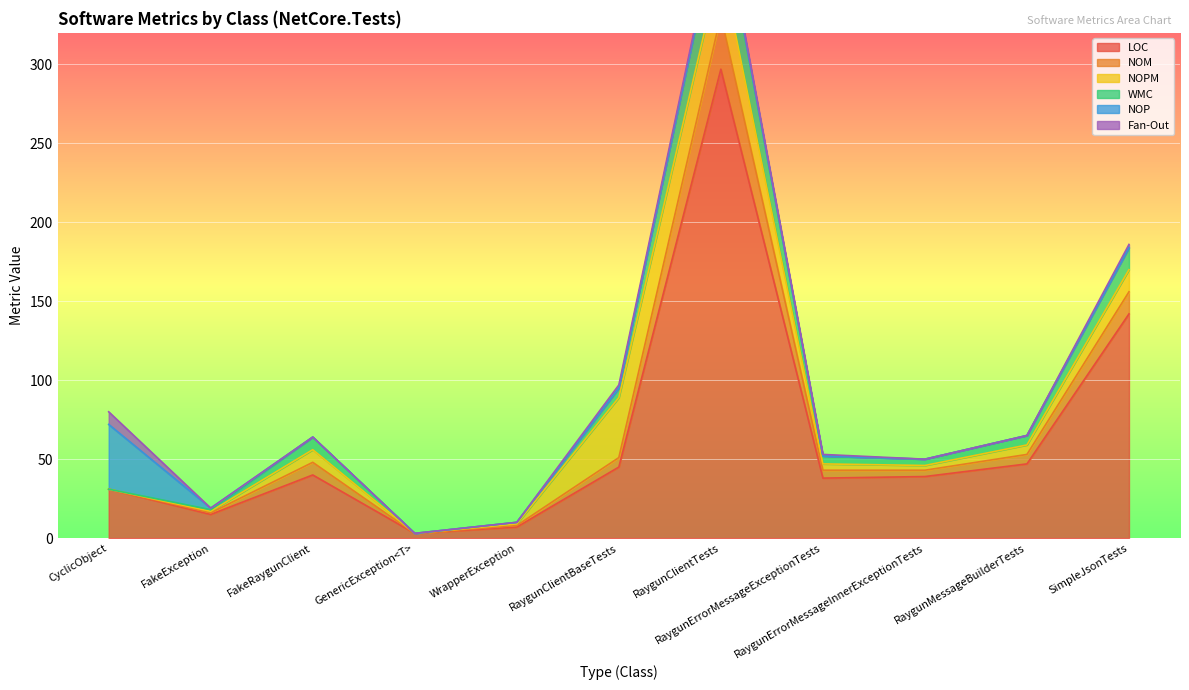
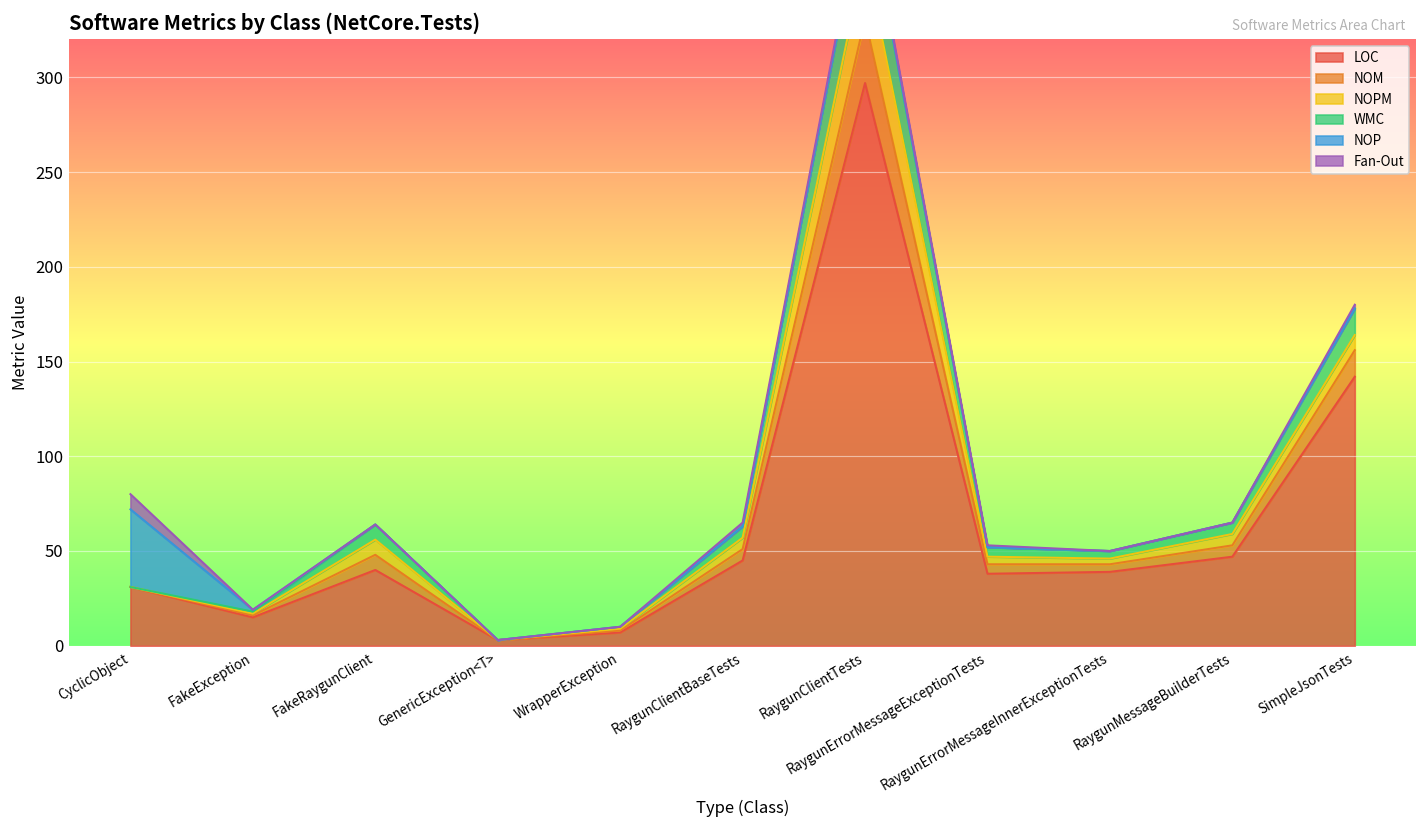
NOPM, RaygunClientBaseTests: 38 -> 6
NOPM, SimpleJsonTests: 14 -> 8
